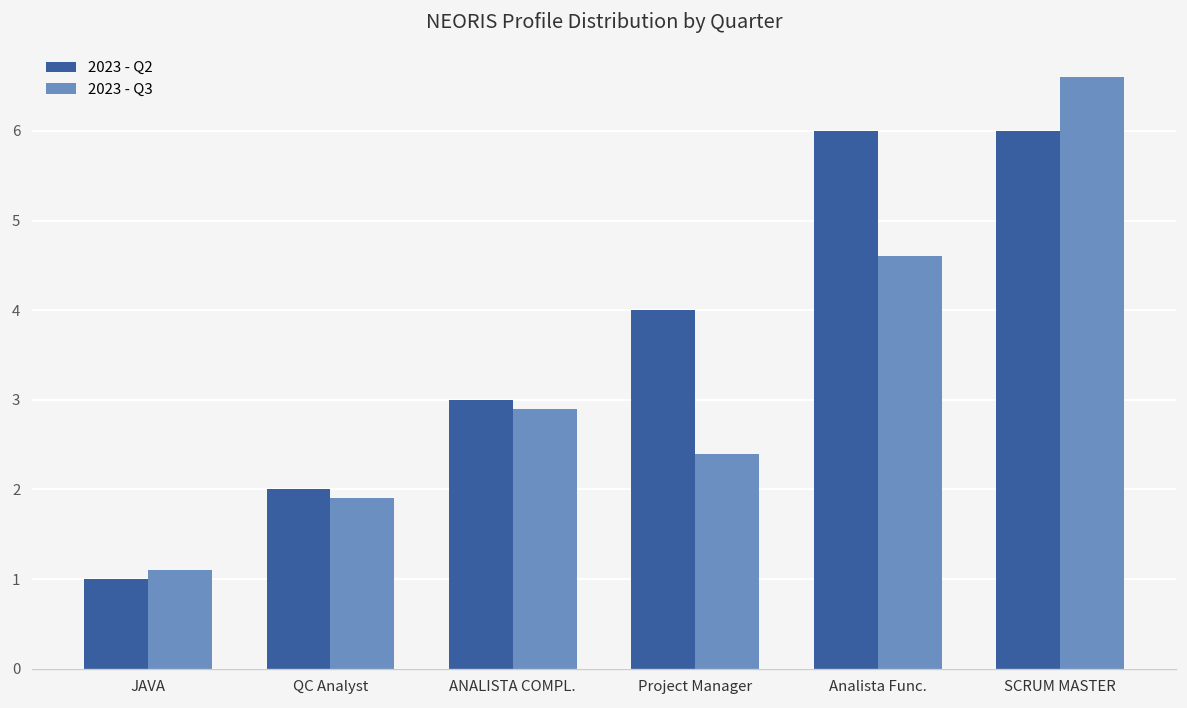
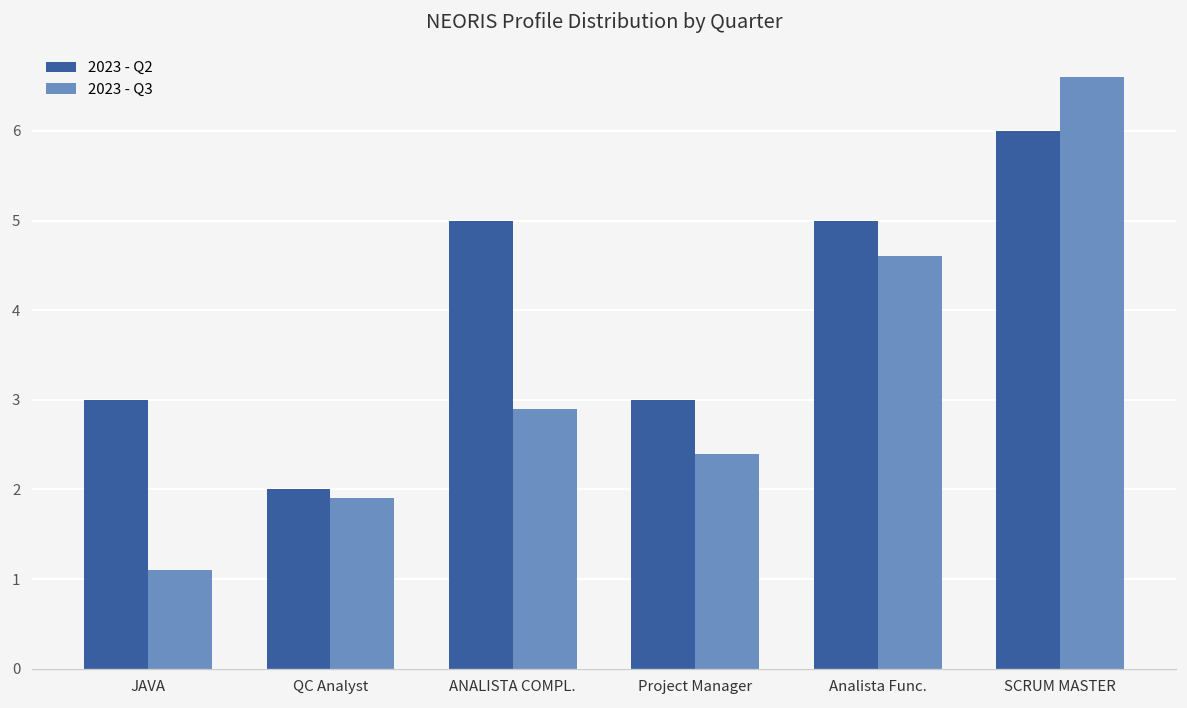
2023 - Q2, JAVA: 1 -> 3
2023 - Q2, ANALISTA COMPL.: 3 -> 5
2023 - Q2, Project Manager: 4 -> 3
2023 - Q2, Analista Func.: 6 -> 5
